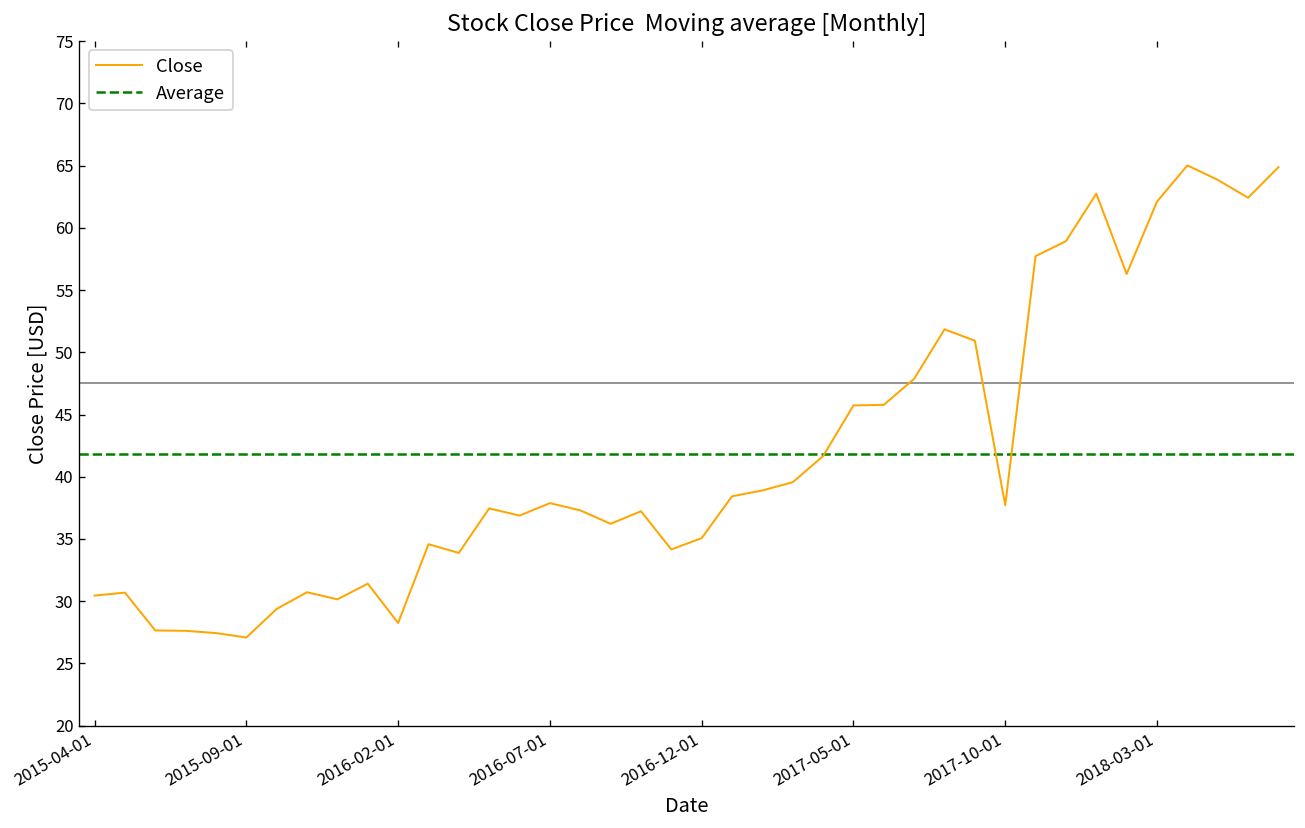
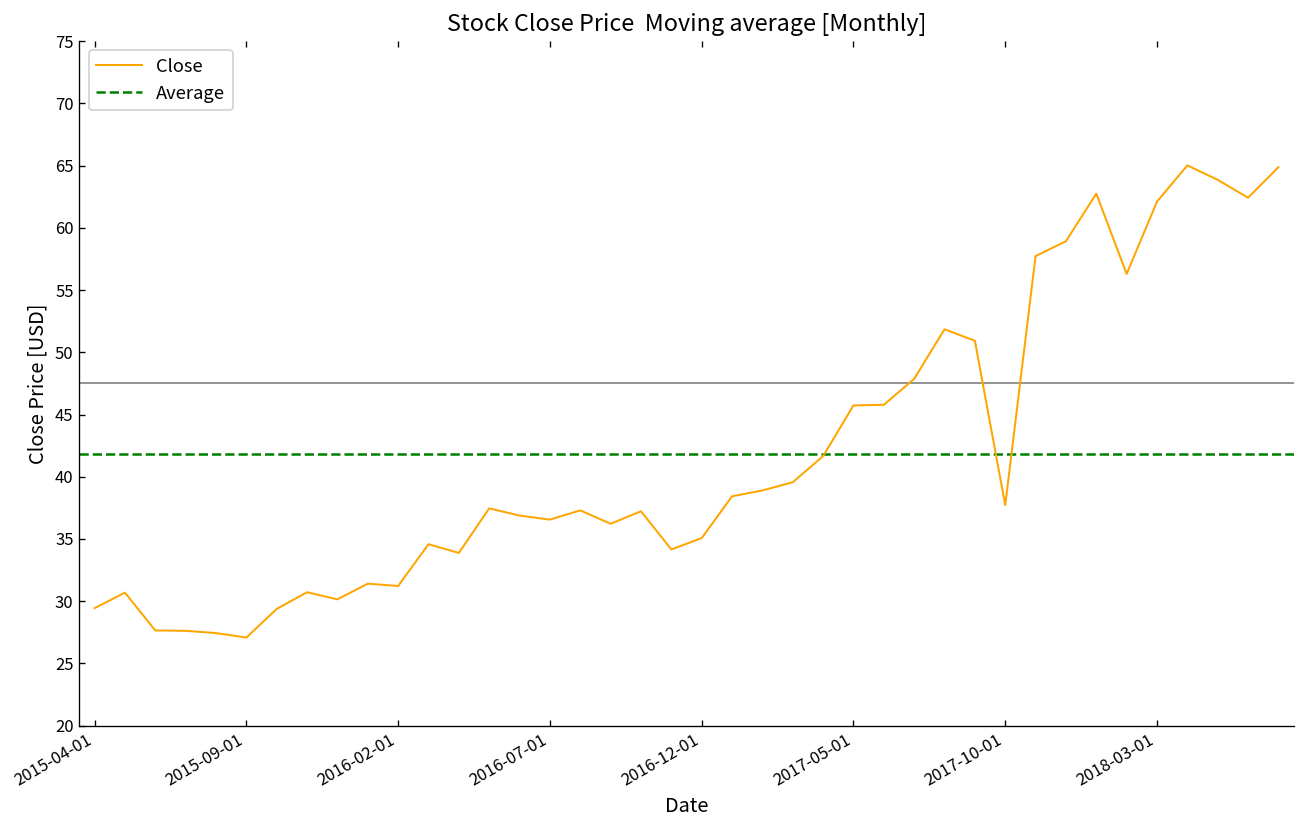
2015-04-01: 30.5 -> 29.4
2016-02-01: 28.3 -> 31.2
2016-07-01: 37.9 -> 36.6
